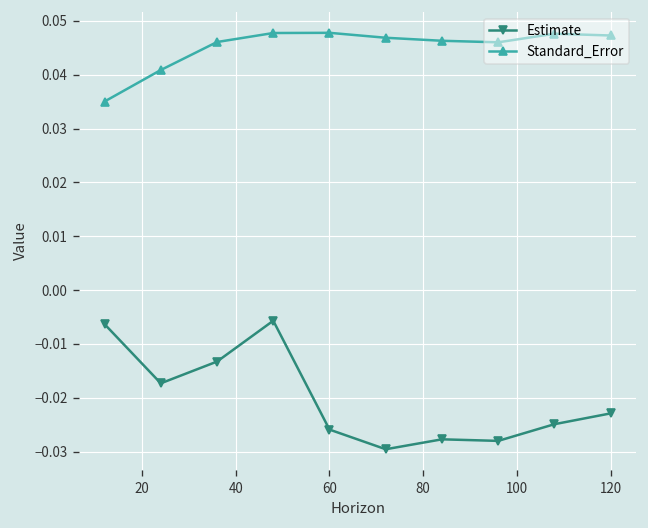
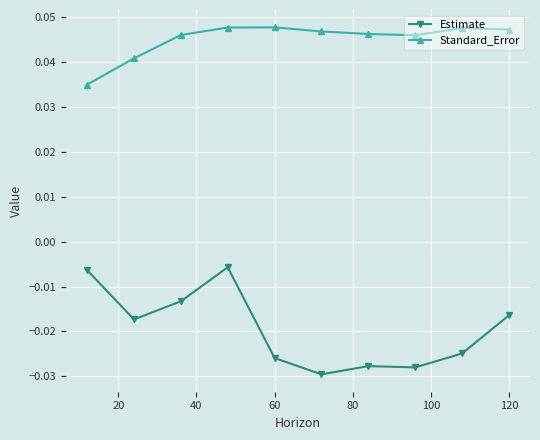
Estimate, 120: -0.023 -> -0.016
